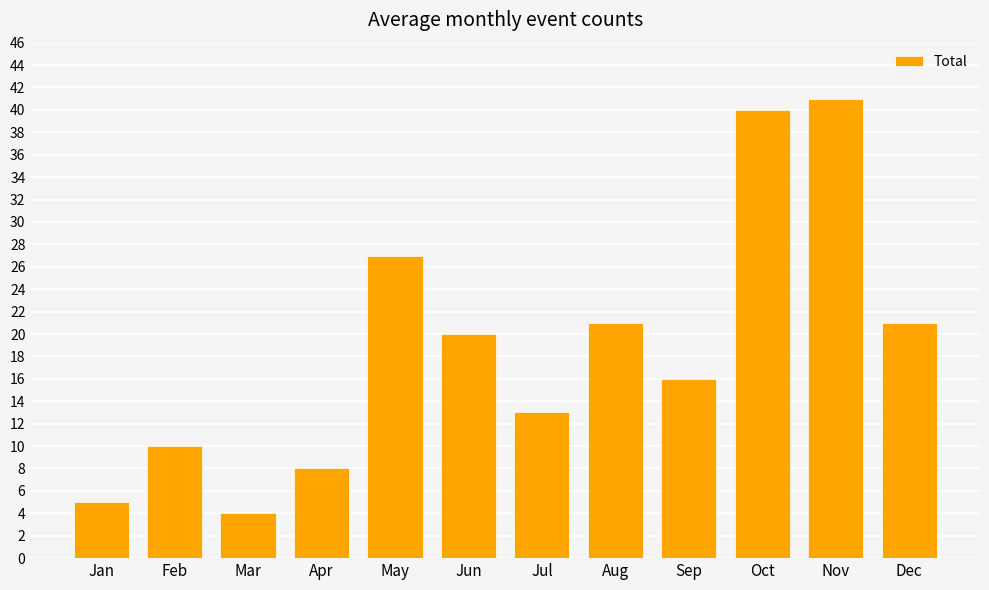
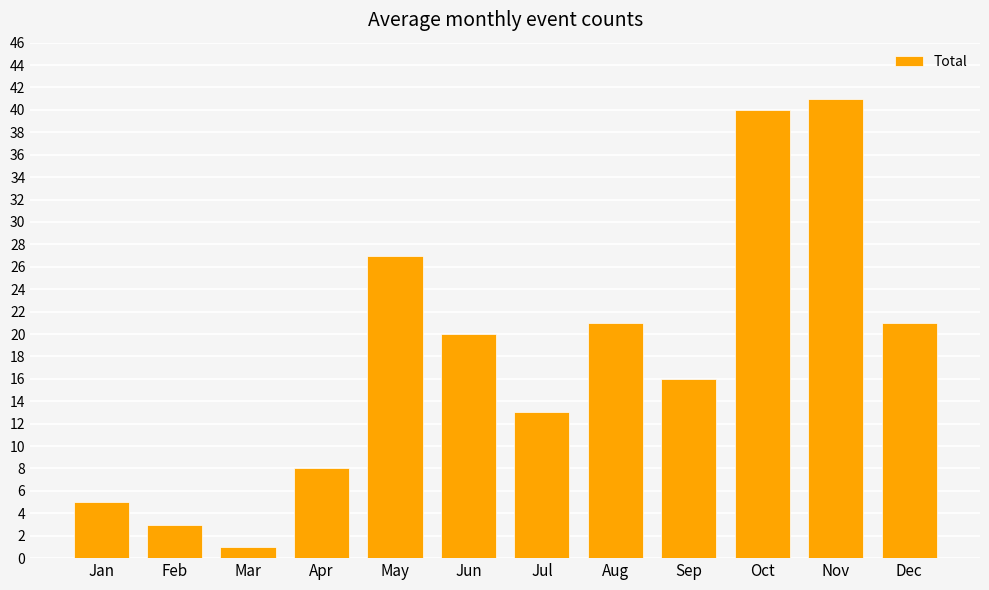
Feb: 10 -> 3
Mar: 4 -> 1
